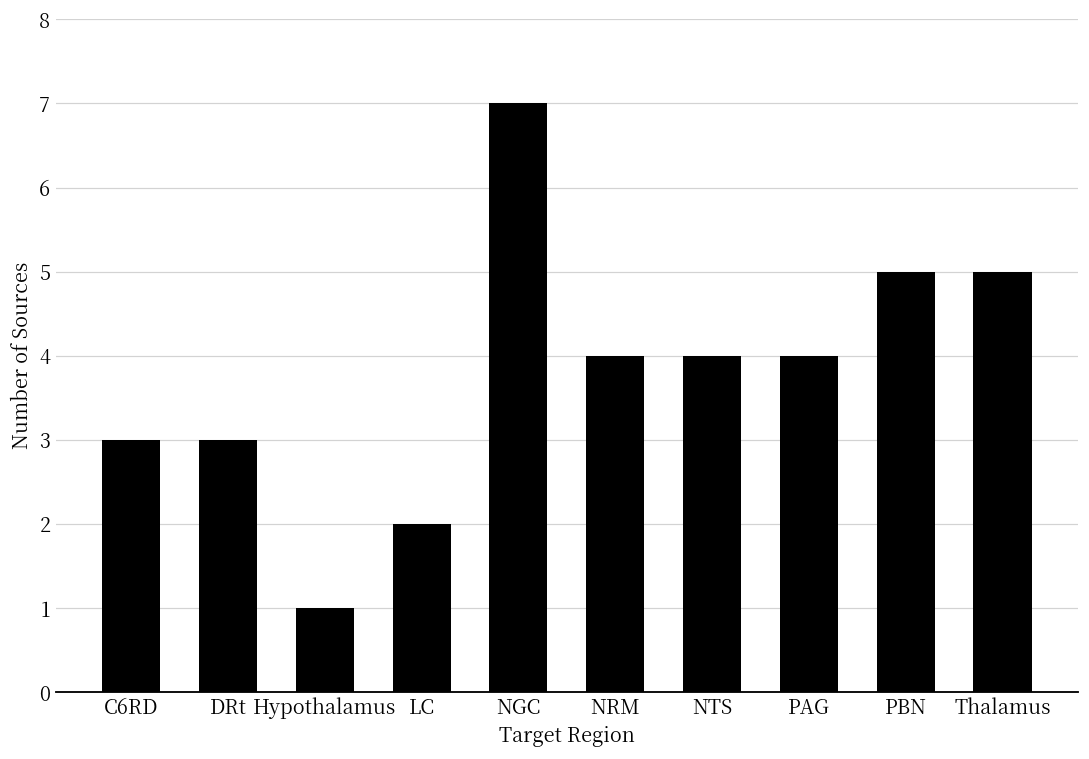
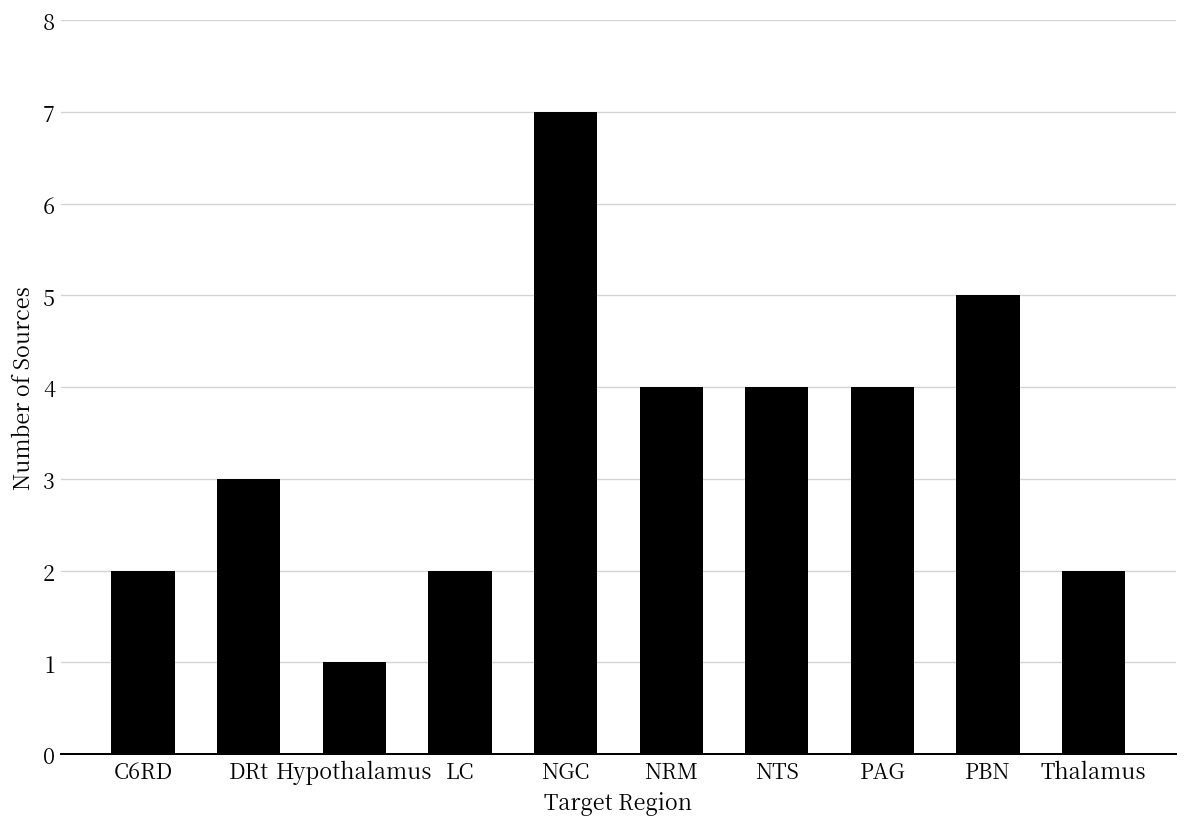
C6RD: 3 -> 2
Thalamus: 5 -> 2
